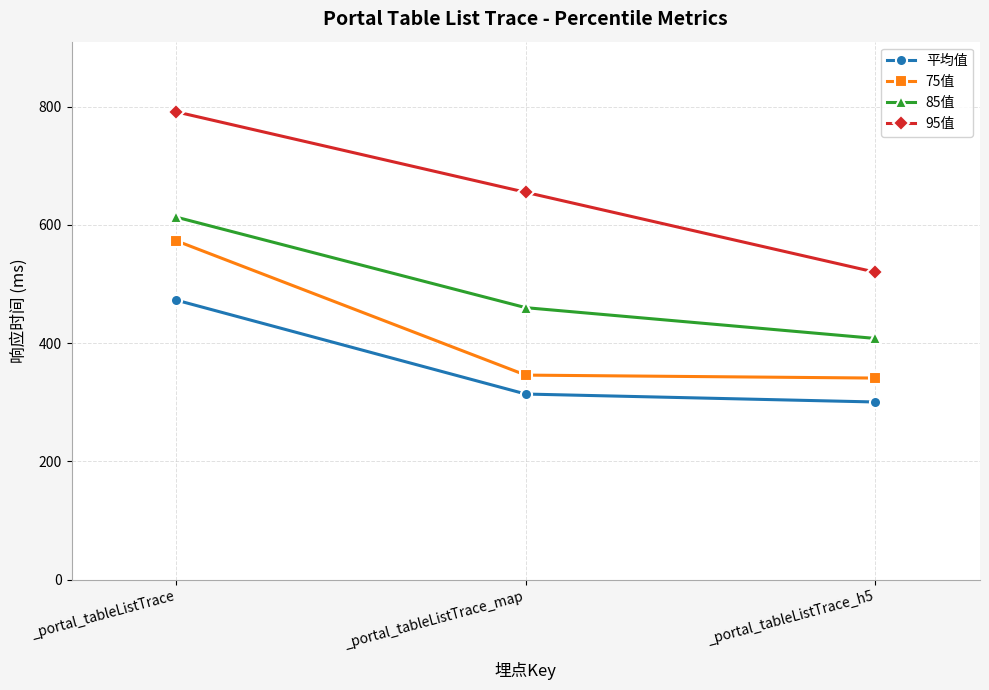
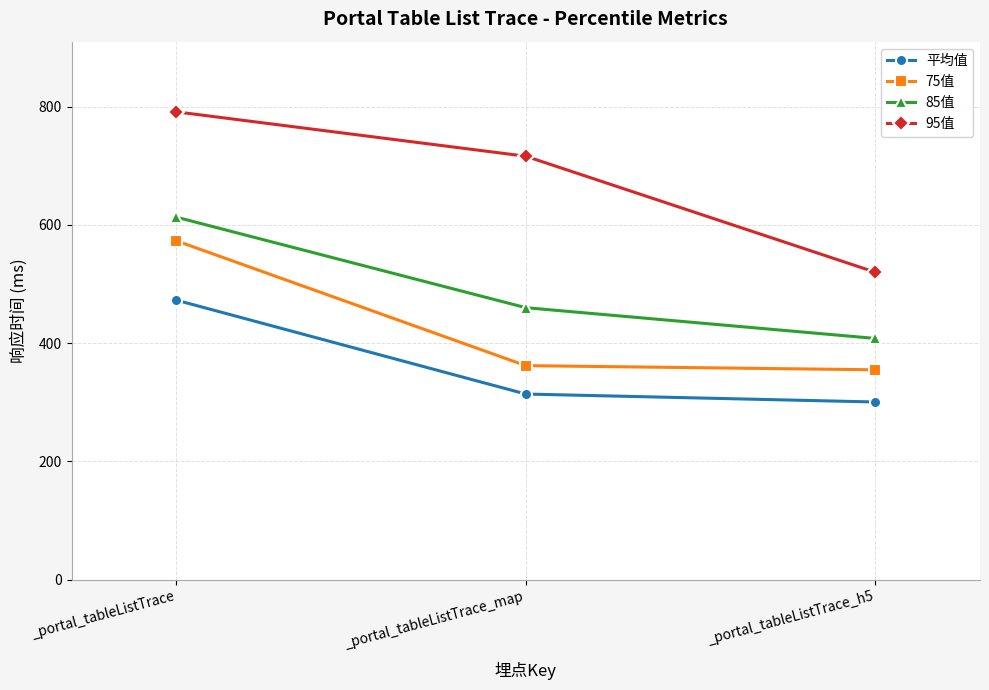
75值, _portal_tableListTrace_map: 350 -> 360
95值, _portal_tableListTrace_map: 660 -> 720
75值, _portal_tableListTrace_h5: 340 -> 360
